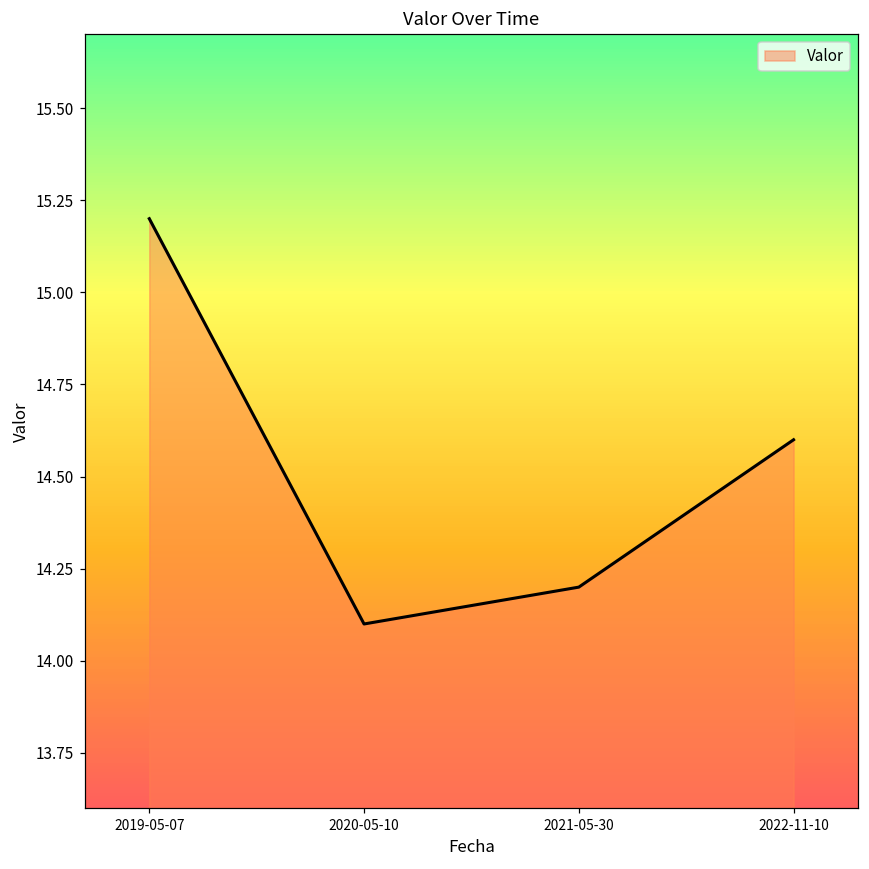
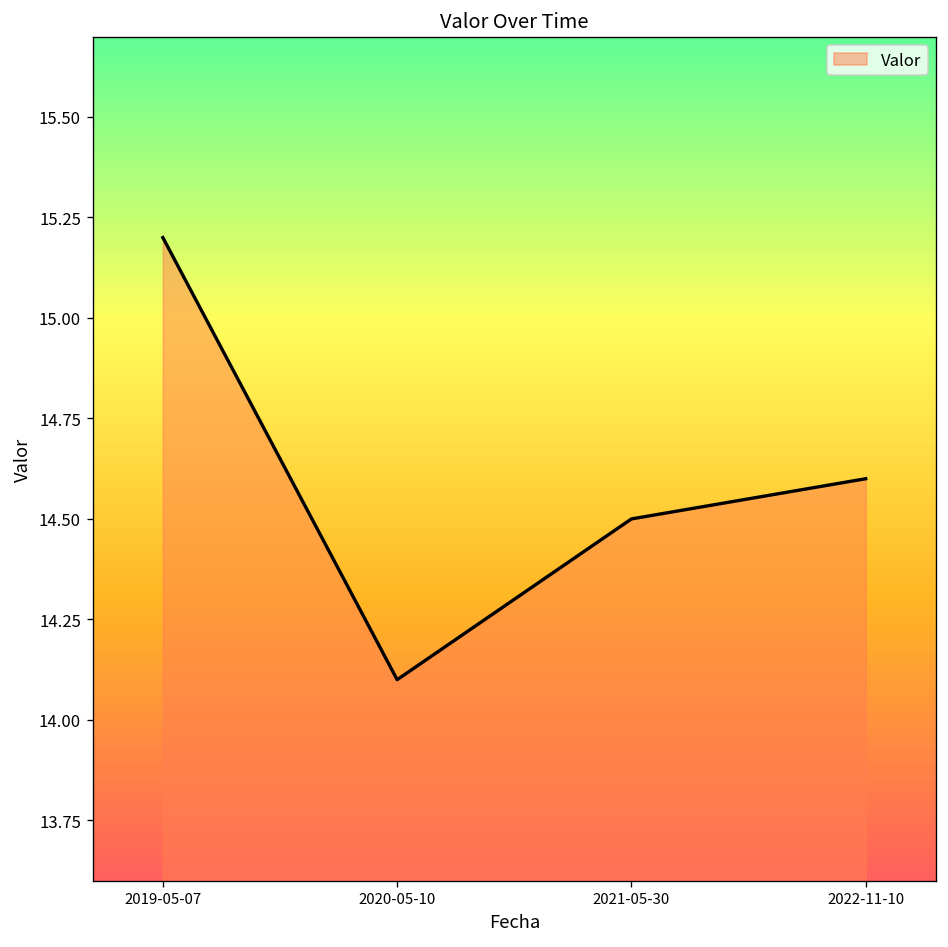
2021-05-30: 14.2 -> 14.5
